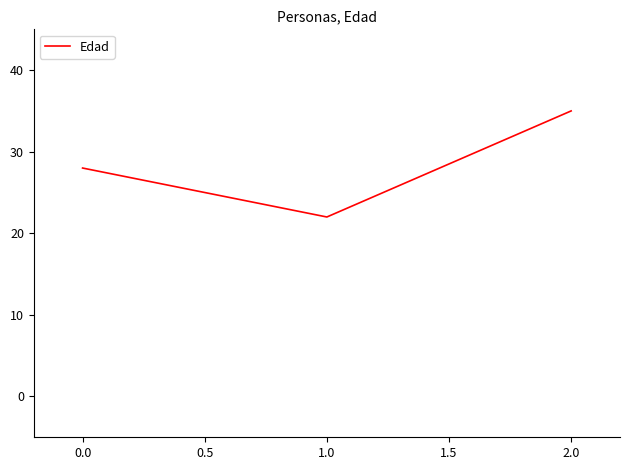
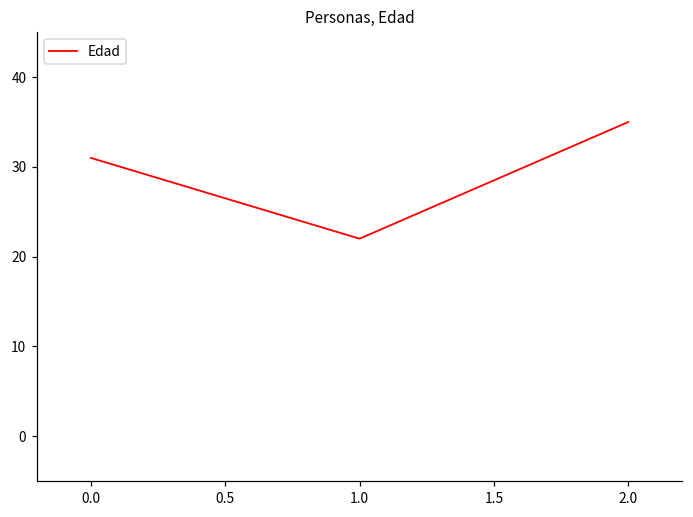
0.0: 28 -> 31
